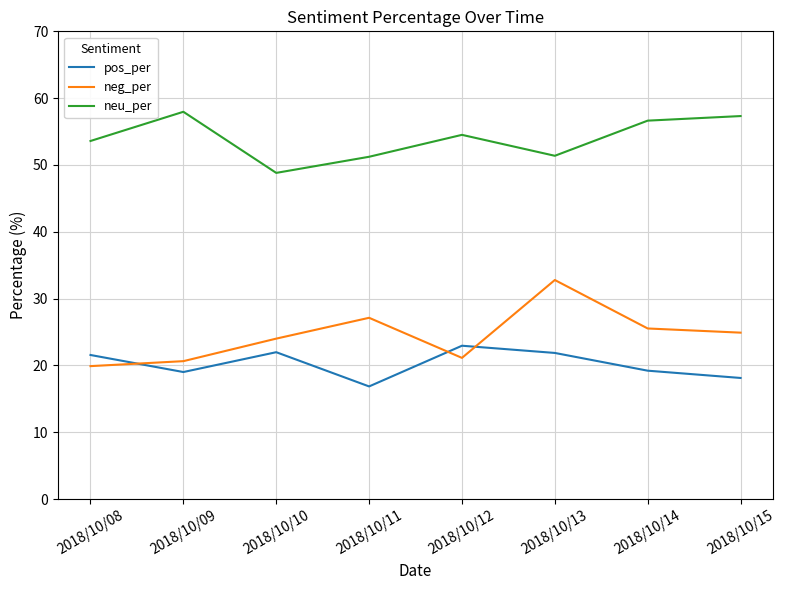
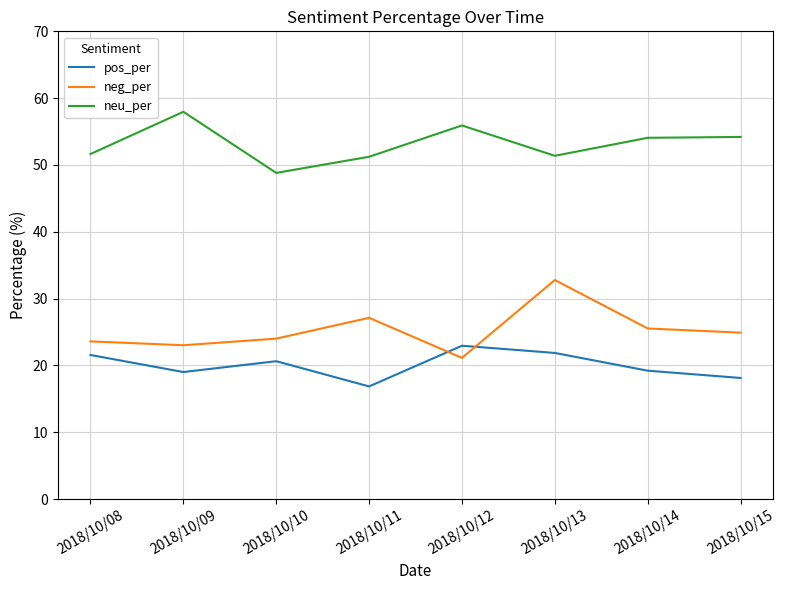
neg_per, 2018/10/08: 20 -> 24
neu_per, 2018/10/08: 54 -> 52
neg_per, 2018/10/09: 21 -> 23
pos_per, 2018/10/10: 22 -> 21
neu_per, 2018/10/12: 55 -> 56
neu_per, 2018/10/14: 57 -> 54
neu_per, 2018/10/15: 57 -> 54
